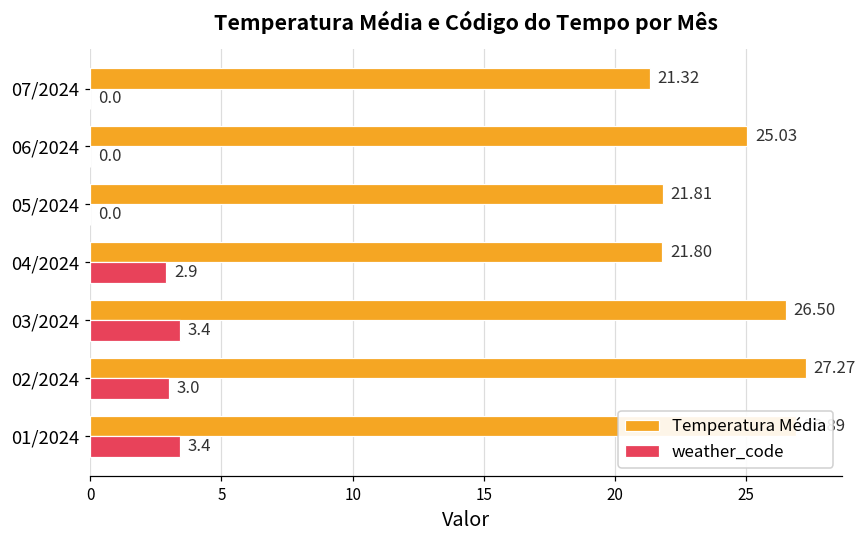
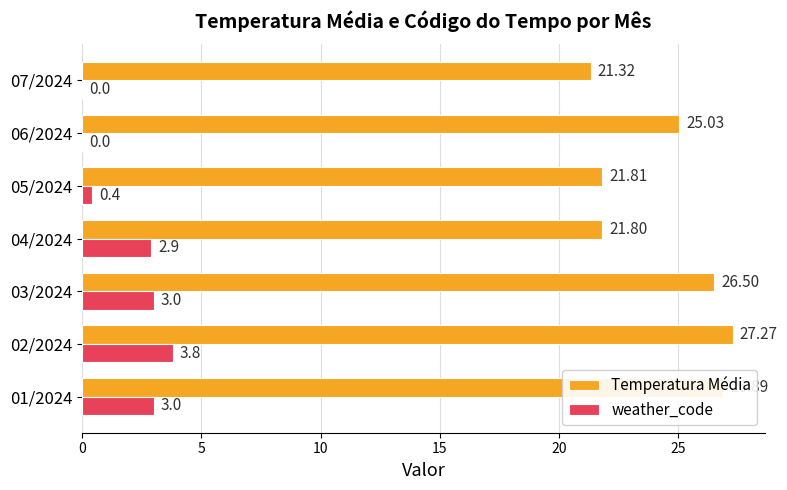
weather_code, 05/2024: 0.0 -> 0.4
weather_code, 03/2024: 3.4 -> 3.0
weather_code, 02/2024: 3.0 -> 3.8
weather_code, 01/2024: 3.4 -> 3.0
